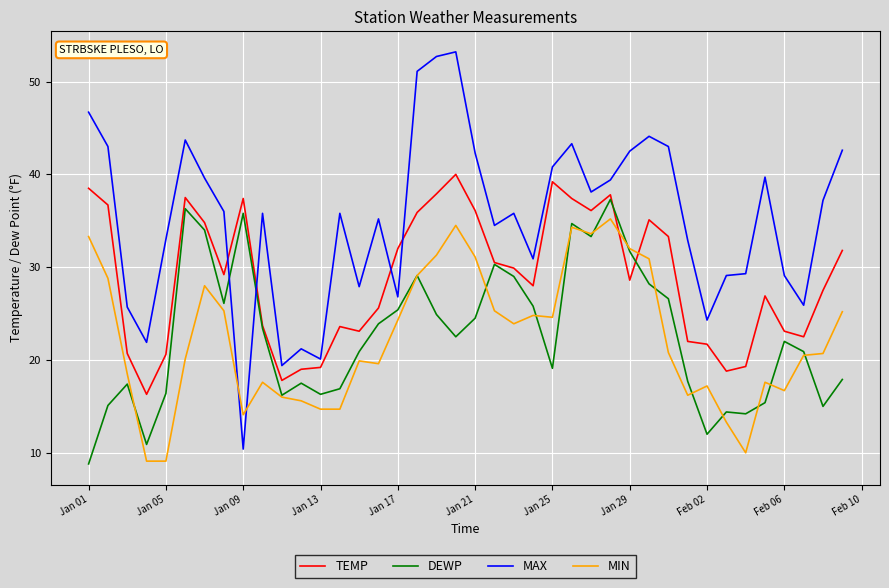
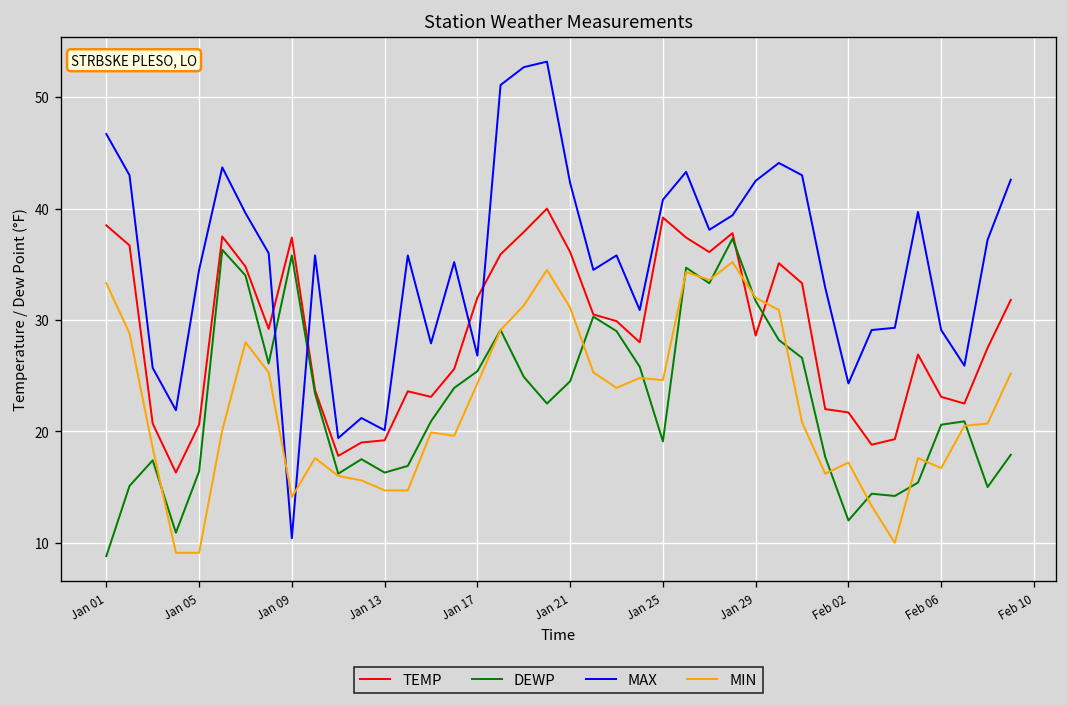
MAX, Jan 05: 33 -> 35
DEWP, Feb 06: 22 -> 21
